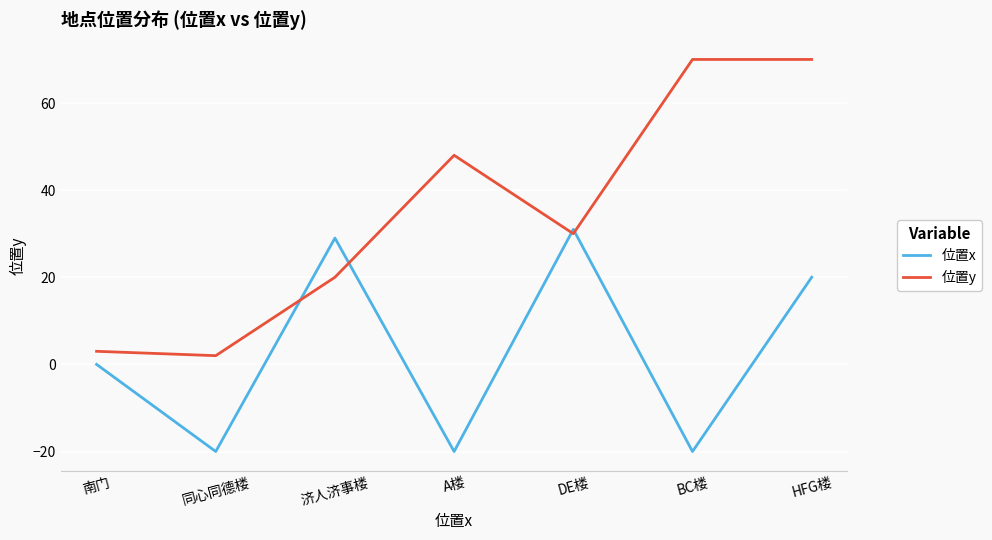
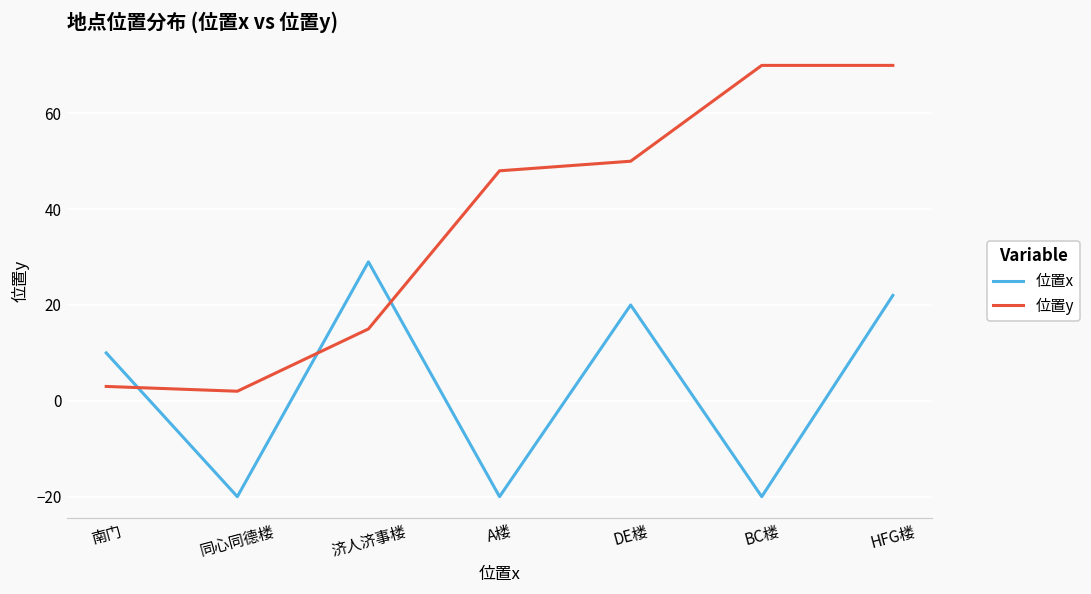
位置x, 南门: 0 -> 10
位置y, 济人济事楼: 20 -> 15
位置x, DE楼: 31 -> 20
位置y, DE楼: 30 -> 50
位置x, HFG楼: 20 -> 22
